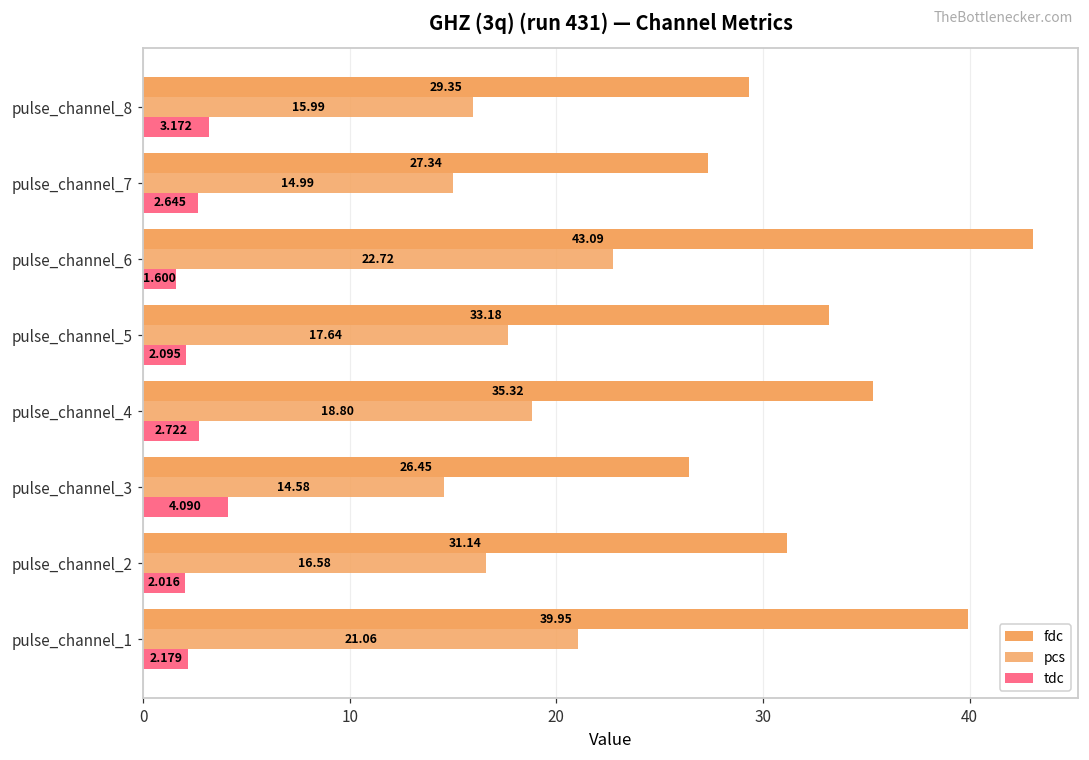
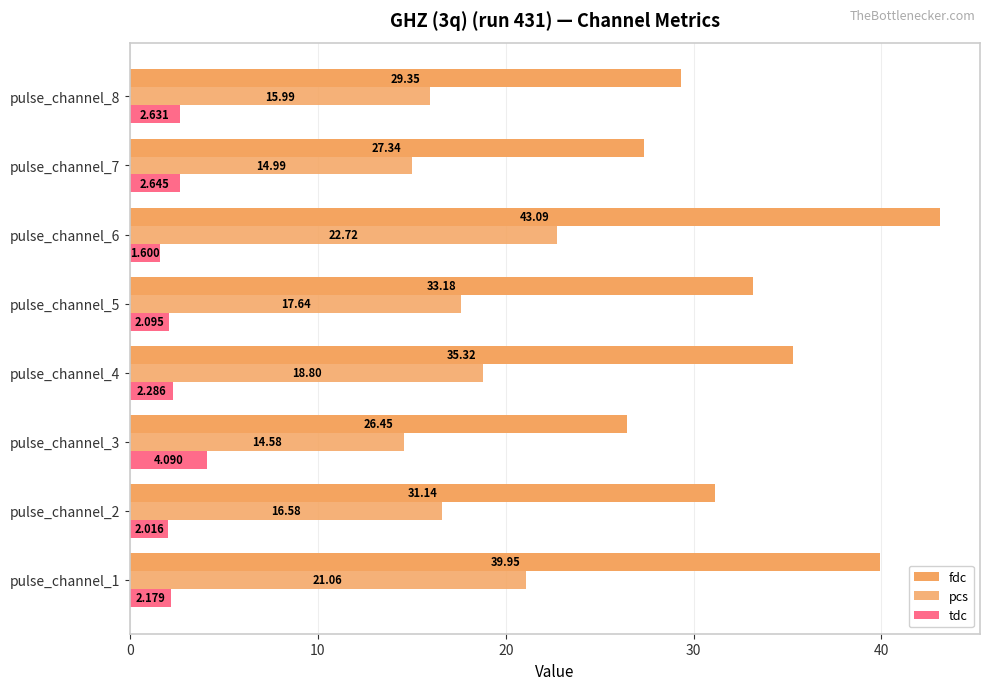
tdc, pulse_channel_8: 3.172 -> 2.631
tdc, pulse_channel_4: 2.722 -> 2.286
